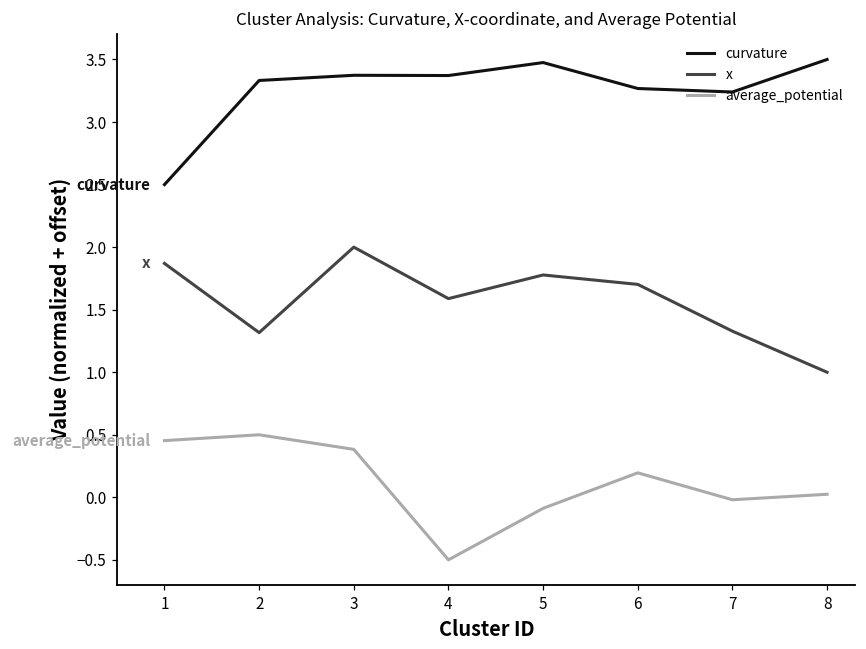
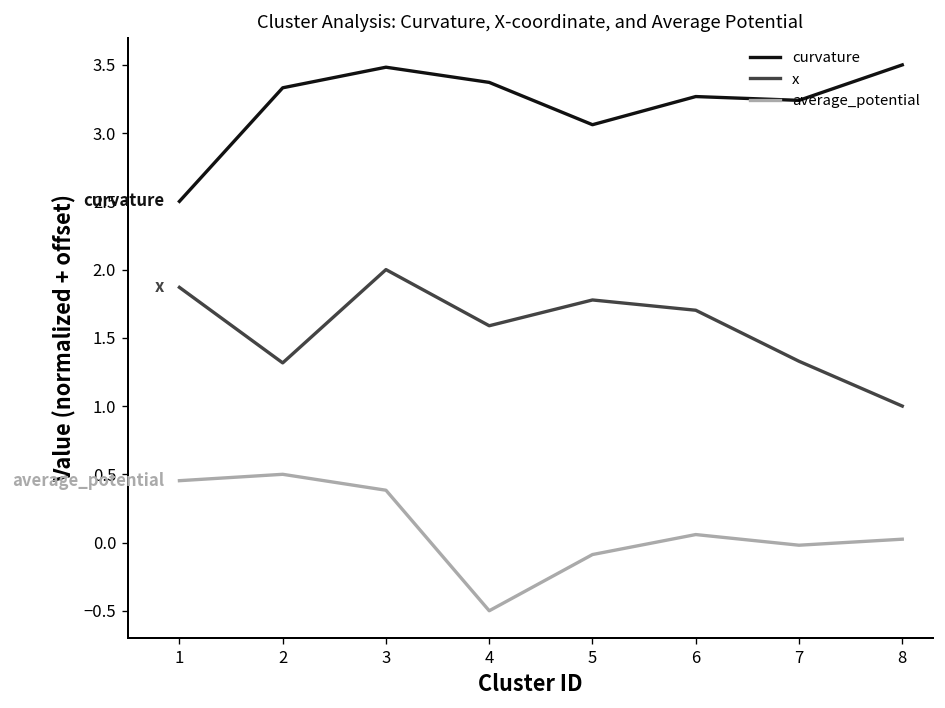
curvature, 3: 3.37 -> 3.48
curvature, 5: 3.48 -> 3.06
average_potential, 6: 0.20 -> 0.06
